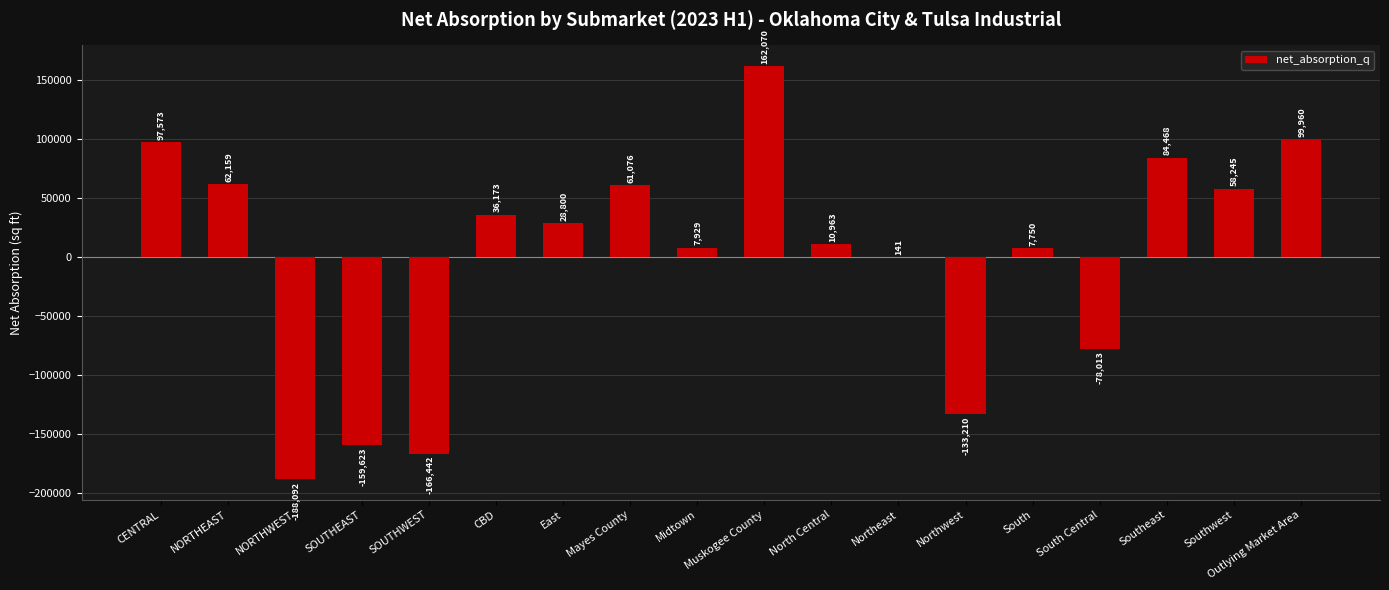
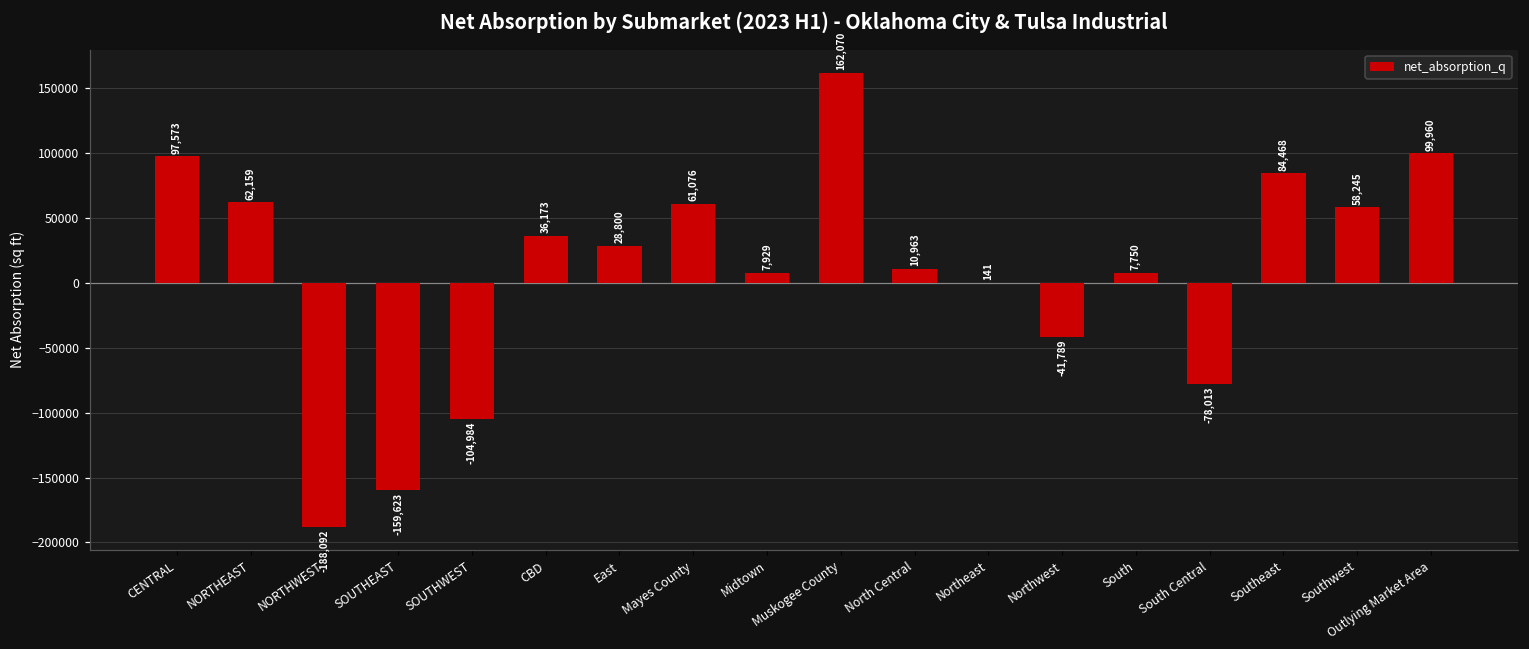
SOUTHWEST: -166,442 -> -104,984
Northwest: -133,210 -> -41,789
